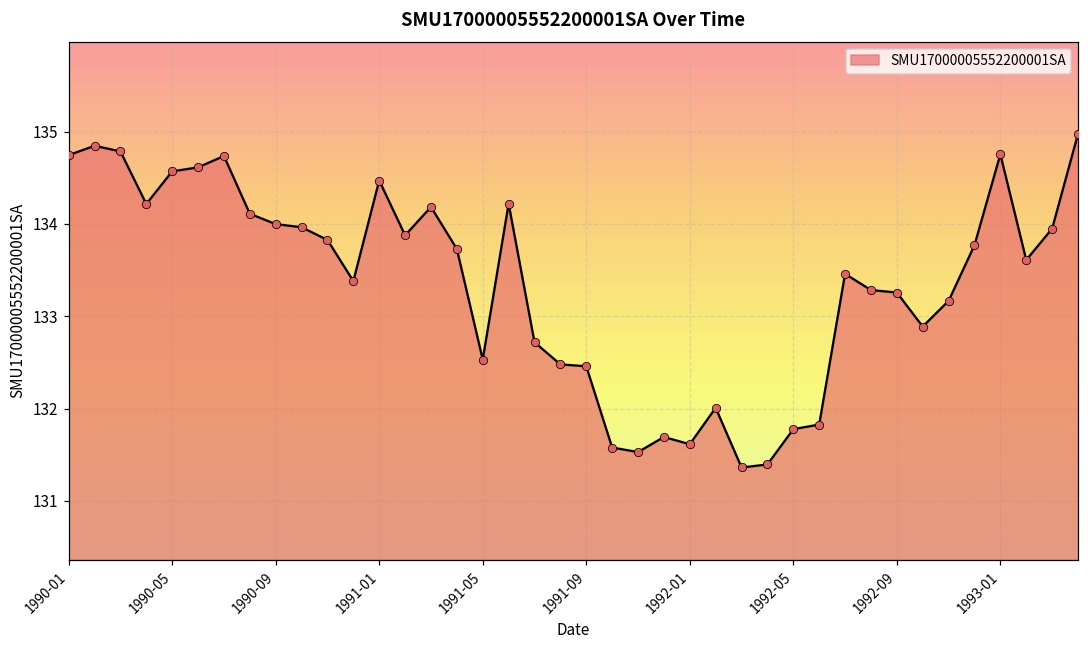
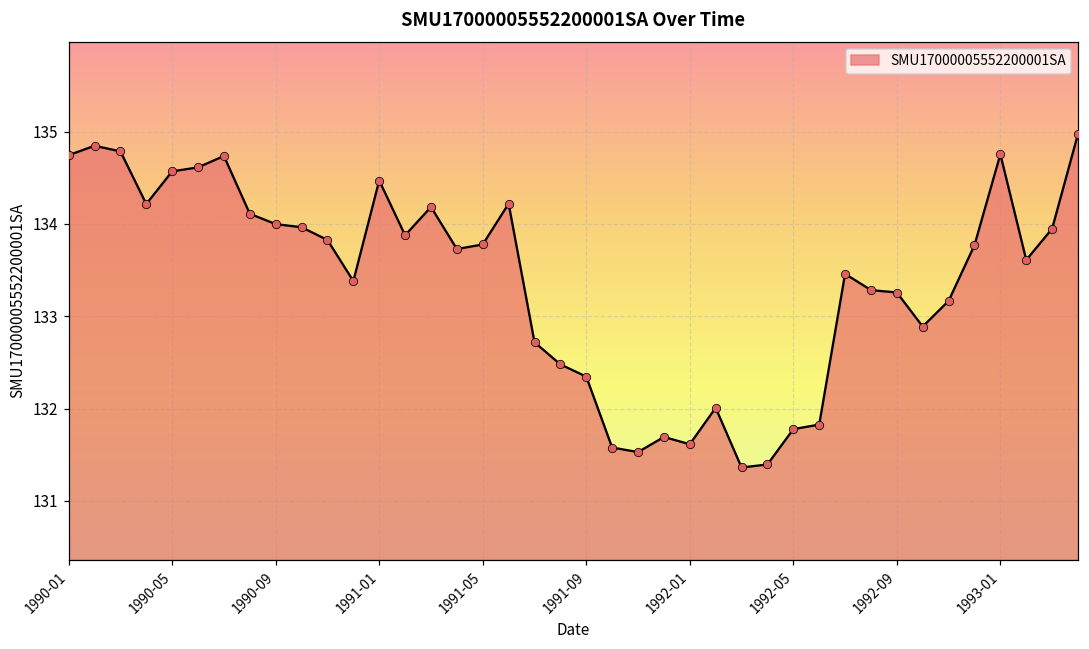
1991-05: 132.5 -> 133.8
1991-09: 132.5 -> 132.3
